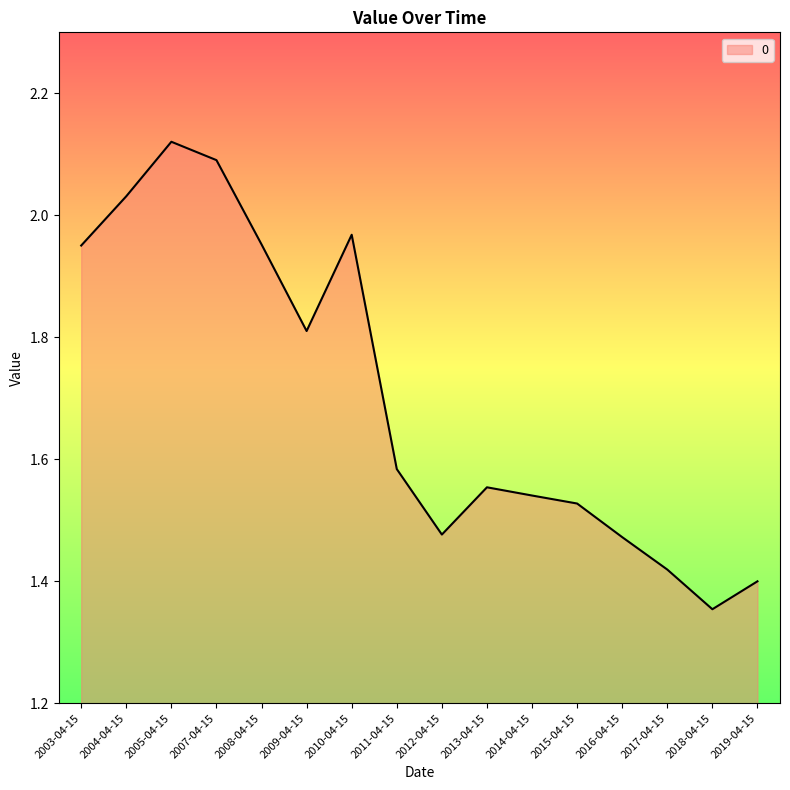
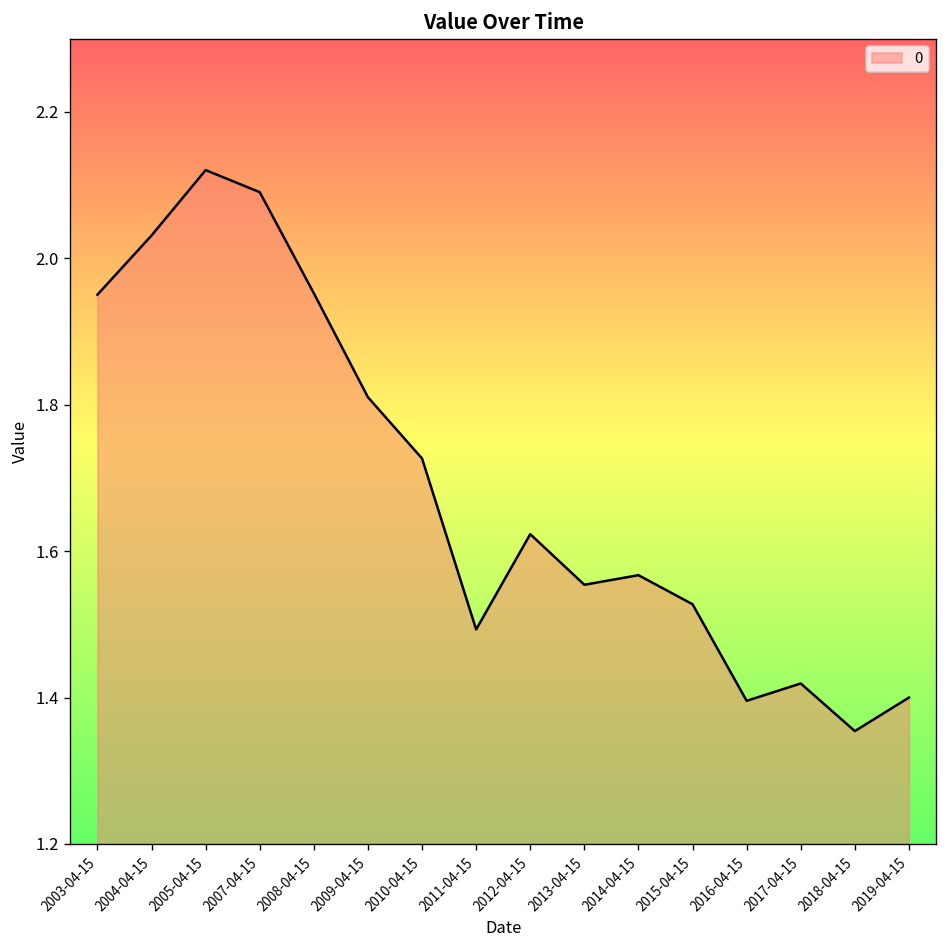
2010-04-15: 1.97 -> 1.73
2011-04-15: 1.58 -> 1.49
2012-04-15: 1.48 -> 1.62
2014-04-15: 1.54 -> 1.57
2016-04-15: 1.47 -> 1.40
